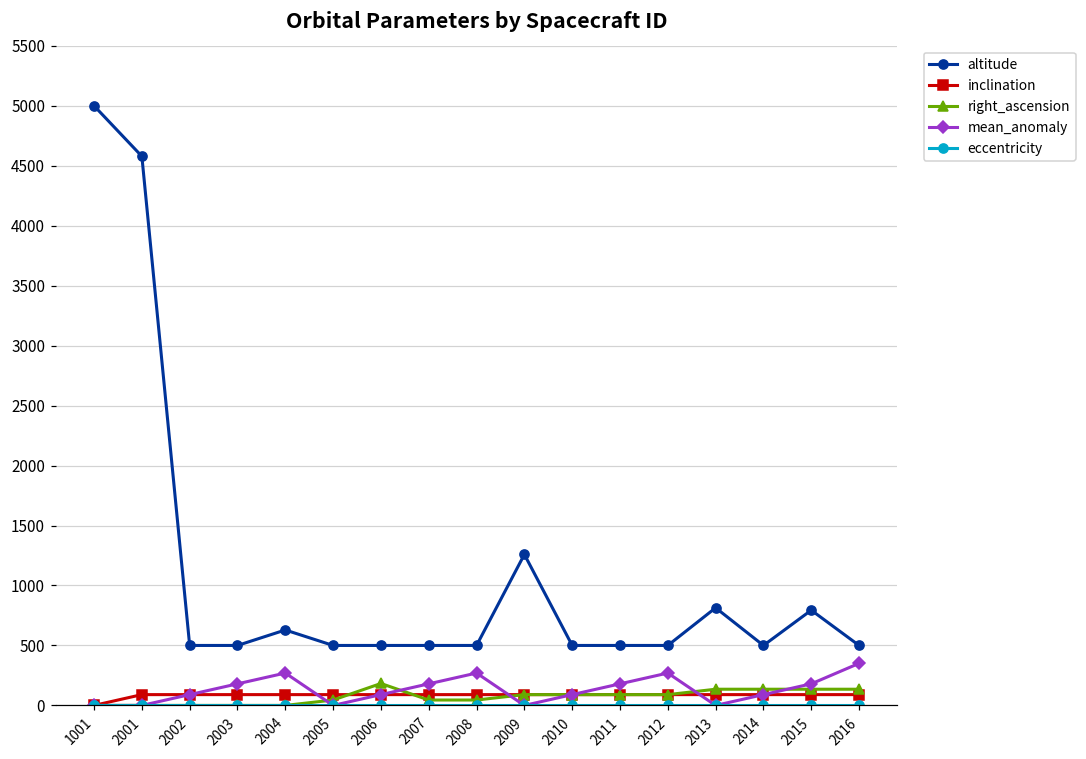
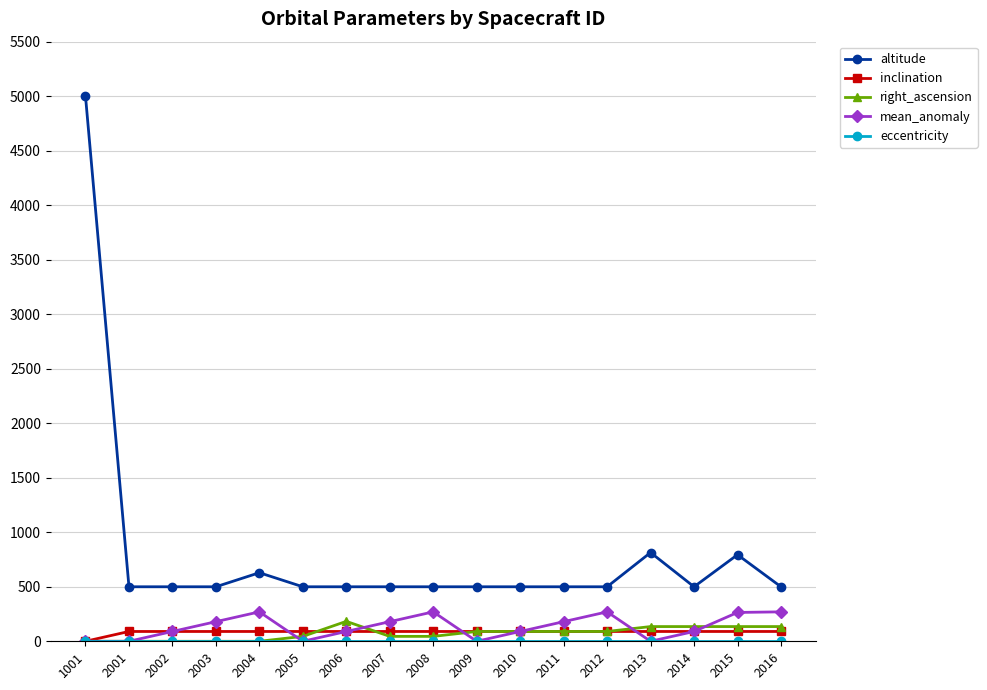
altitude, 2001: 4580 -> 500
altitude, 2009: 1260 -> 500
mean_anomaly, 2015: 180 -> 260
mean_anomaly, 2016: 350 -> 270
